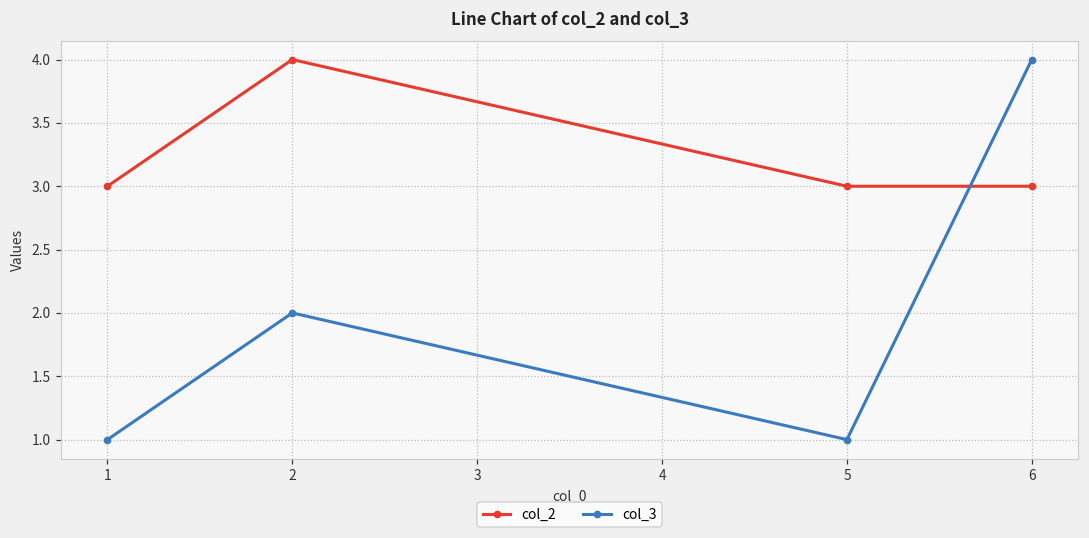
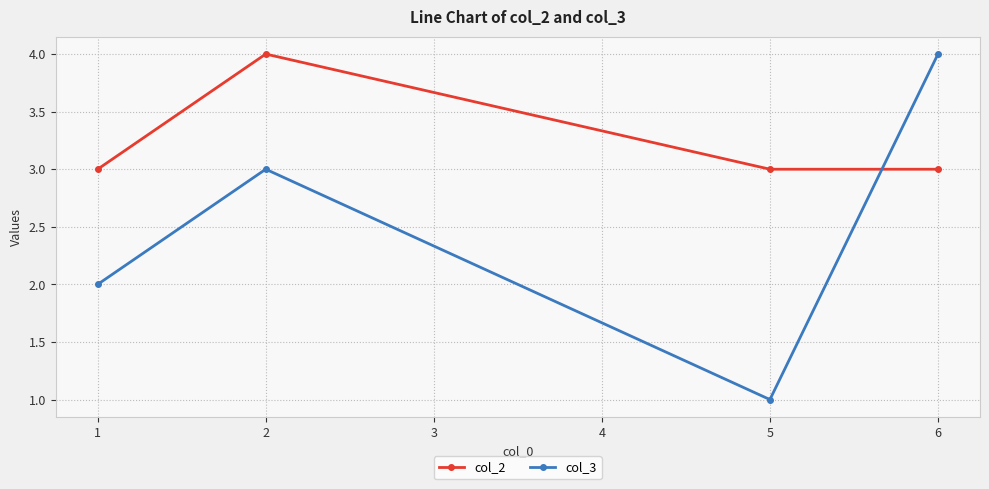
col_3, 1: 1 -> 2
col_3, 2: 2 -> 3
